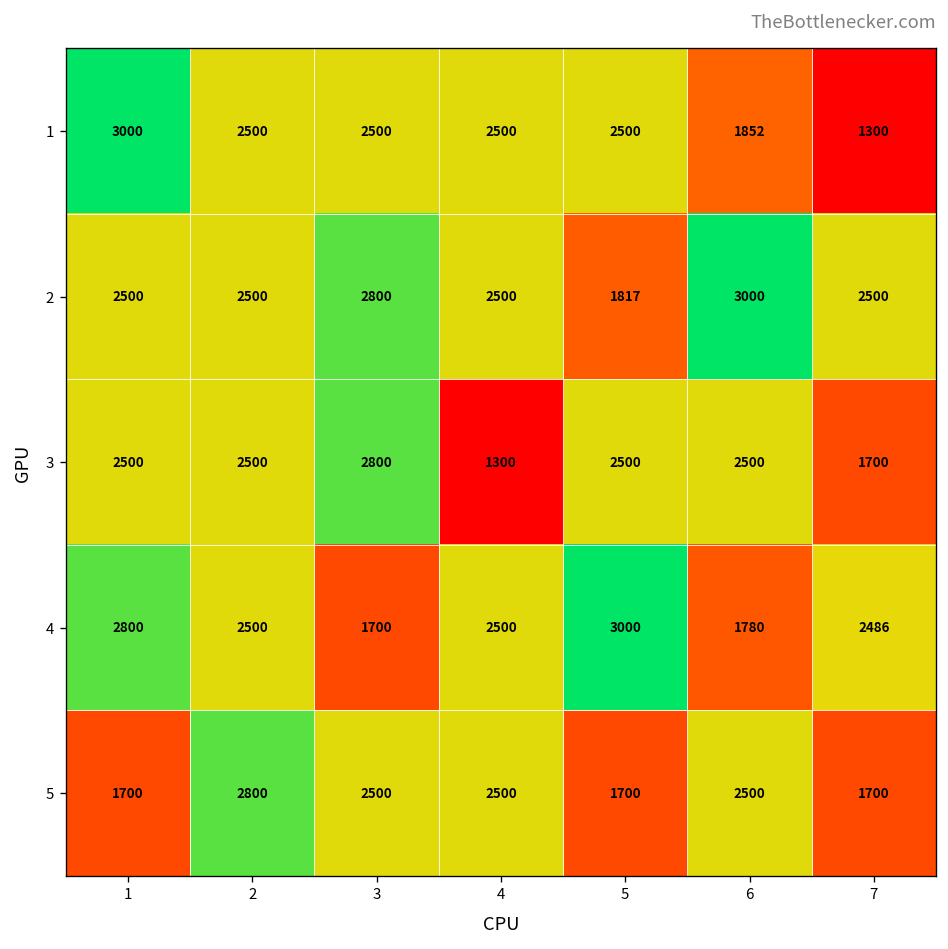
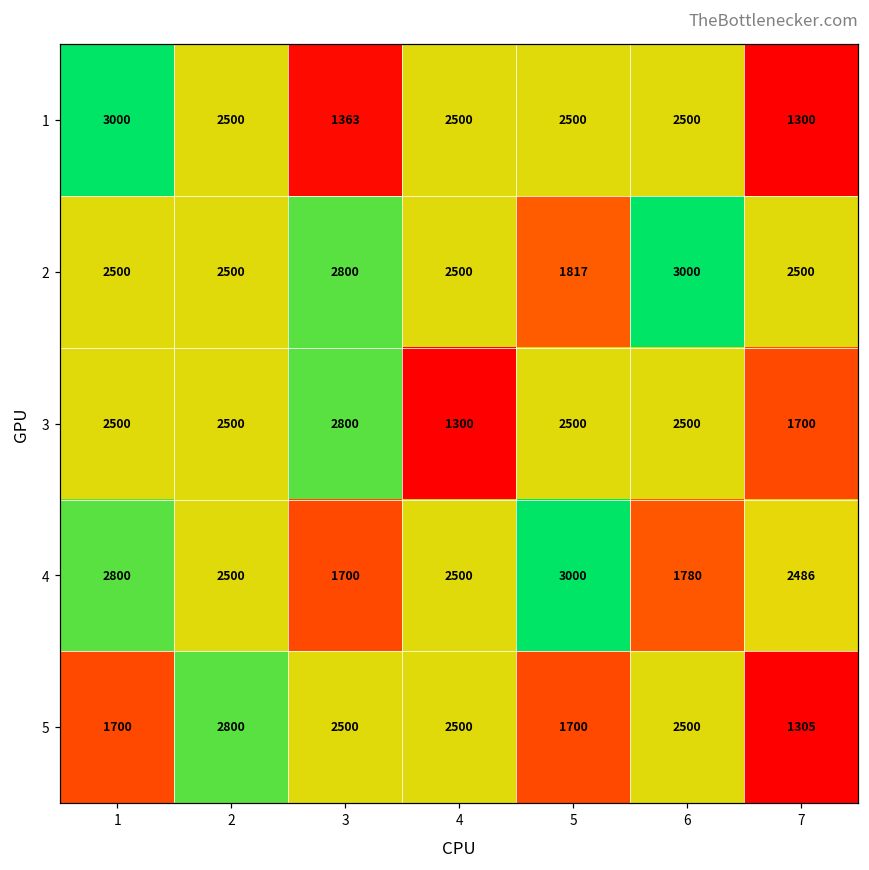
1, 3: 2500 -> 1363
1, 6: 1852 -> 2500
5, 7: 1700 -> 1305
